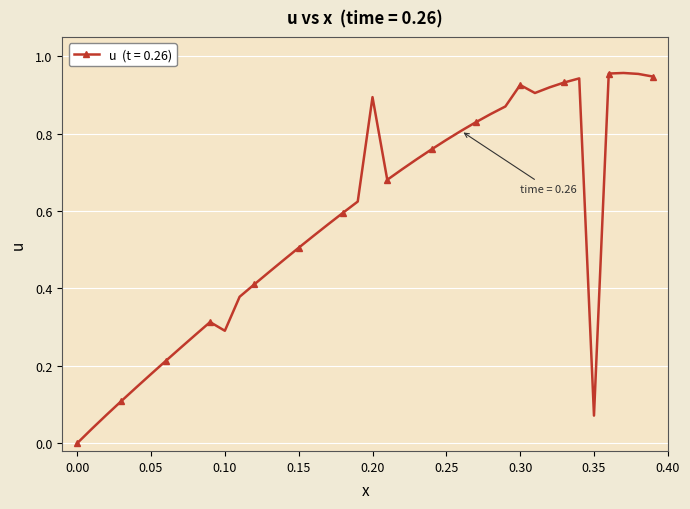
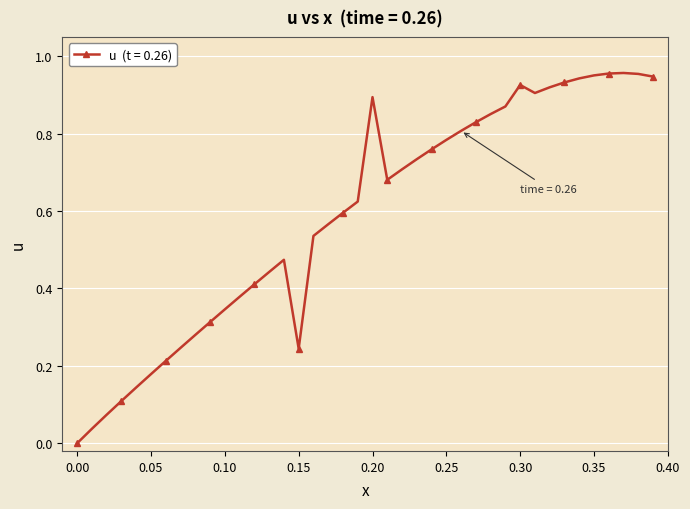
0.10: 0.29 -> 0.35
0.15: 0.51 -> 0.24
0.35: 0.07 -> 0.95
